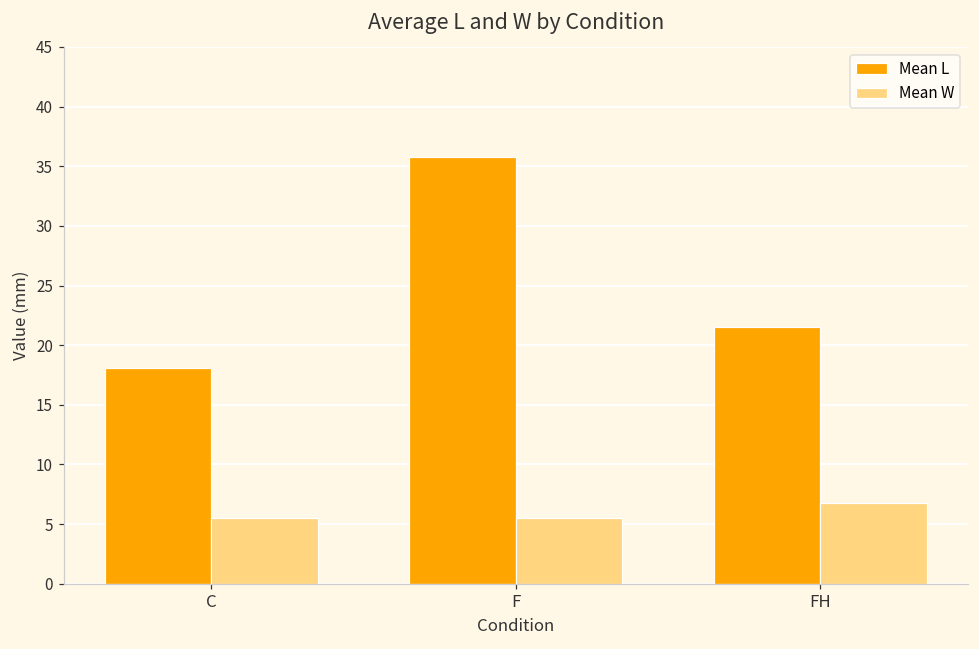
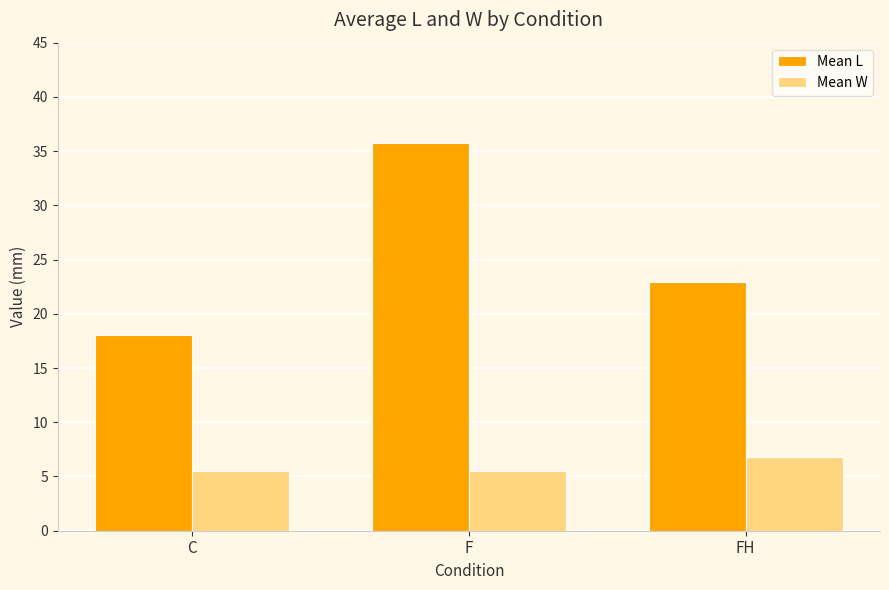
Mean L, FH: 21.5 -> 22.9
